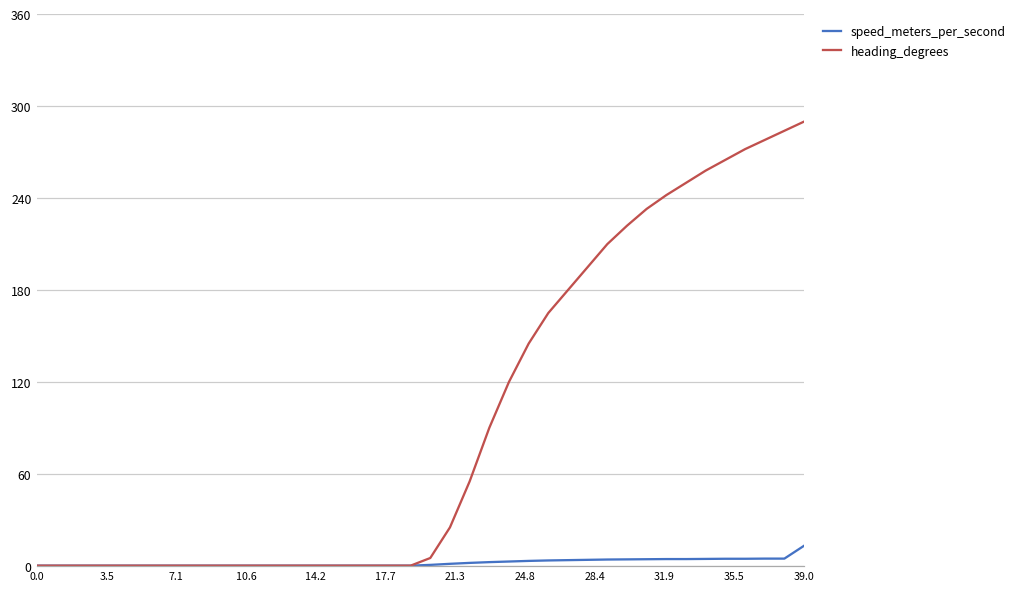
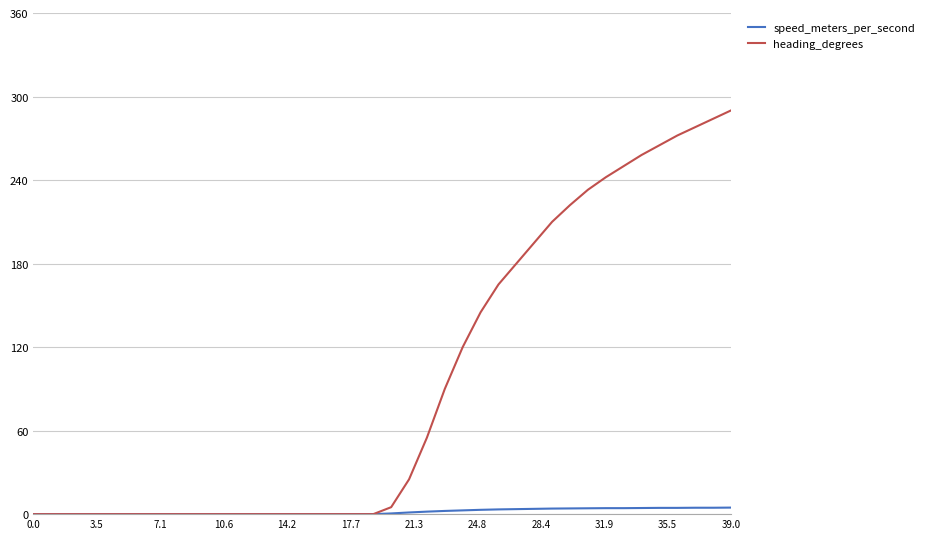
speed_meters_per_second, 39.0: 13 -> 5
